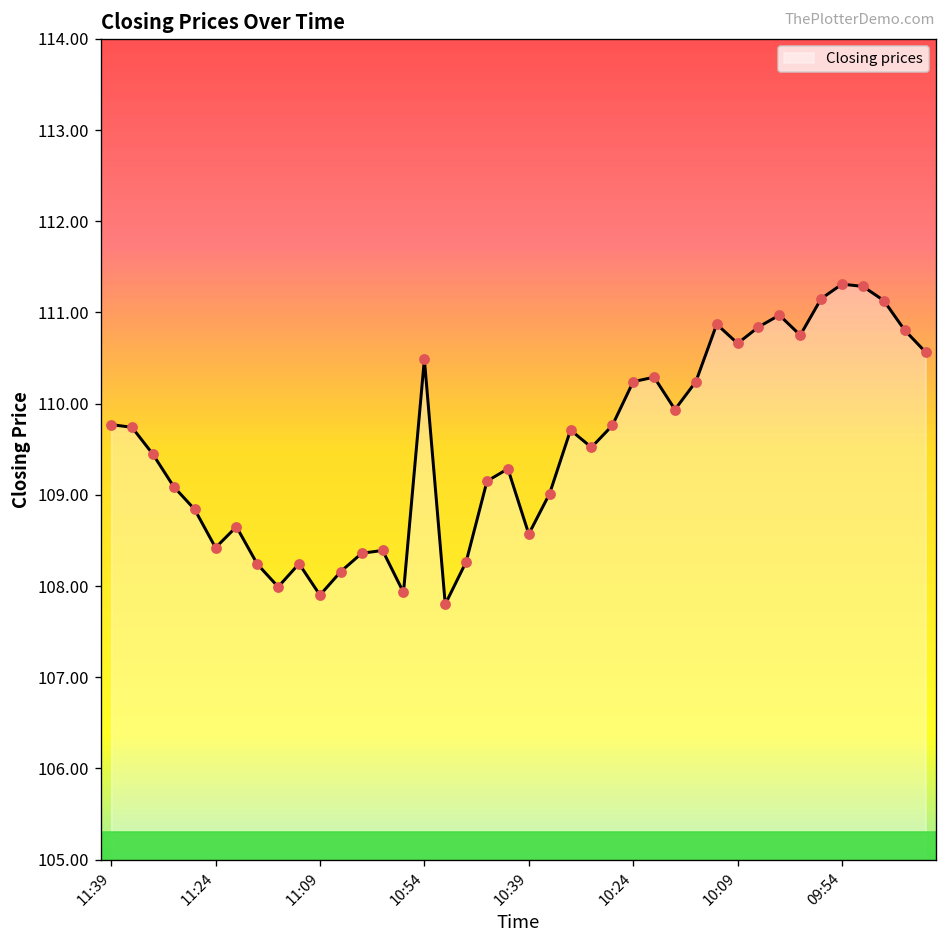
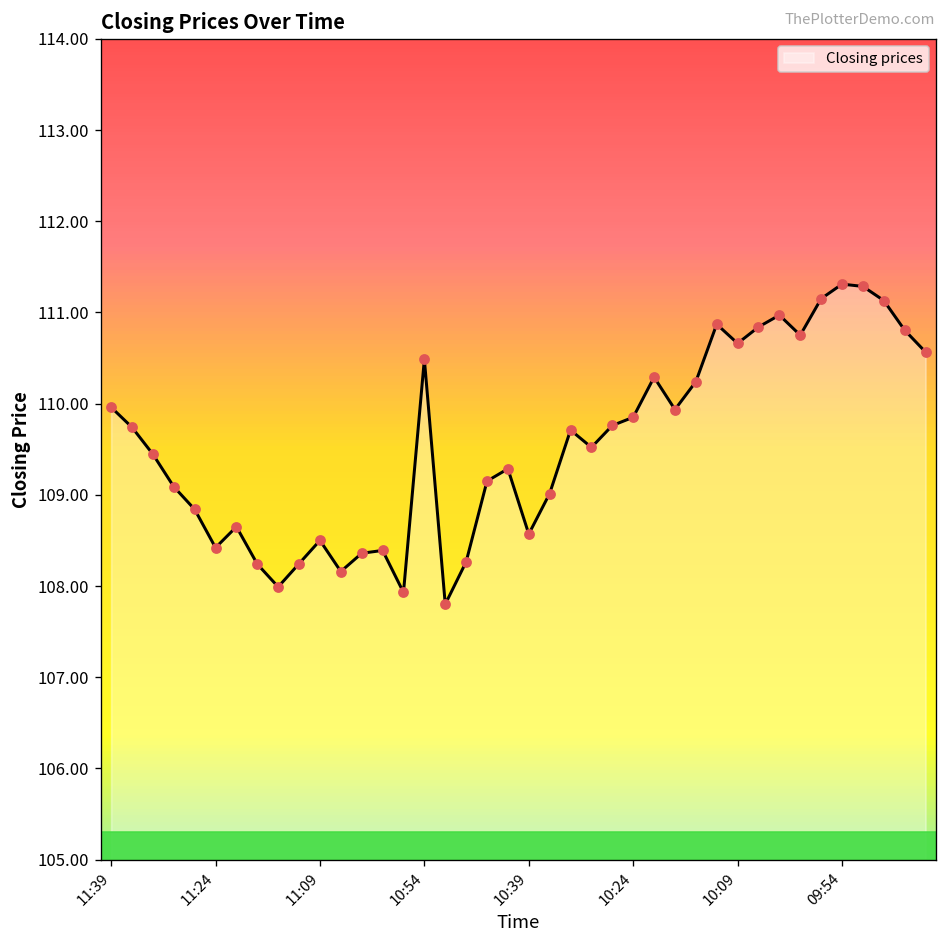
11:39: 109.8 -> 110.0
11:09: 107.9 -> 108.5
10:24: 110.2 -> 109.9
